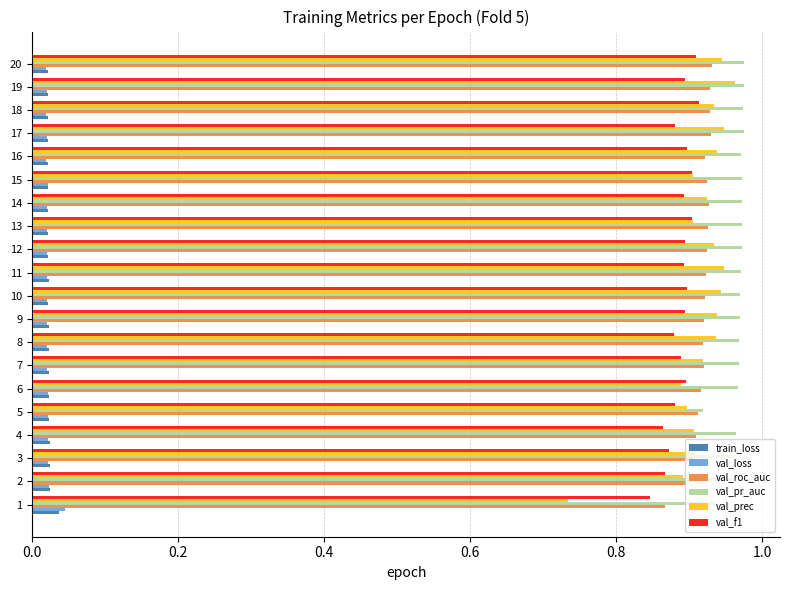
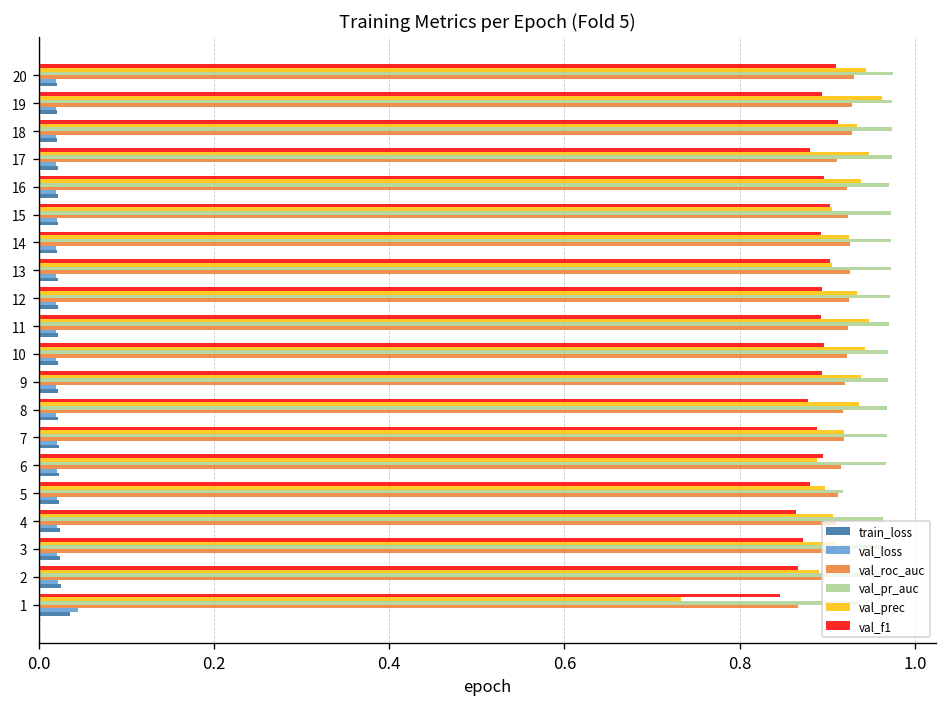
val_roc_auc, 17: 0.93 -> 0.91
